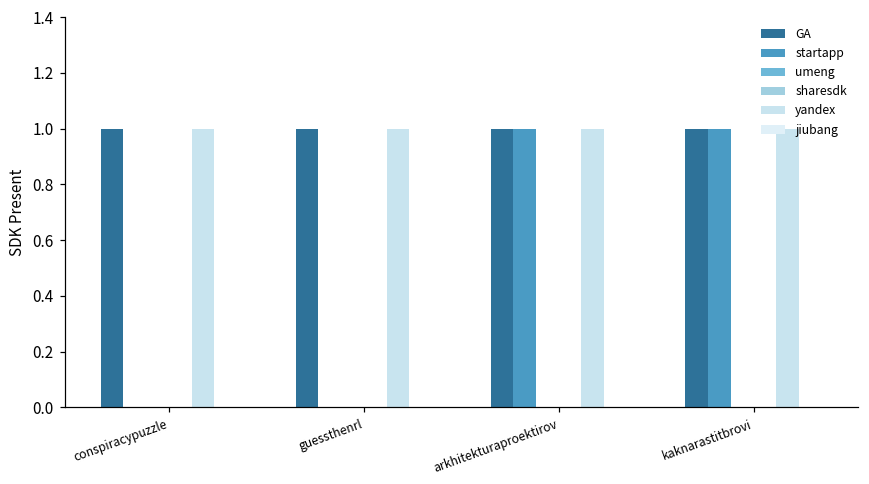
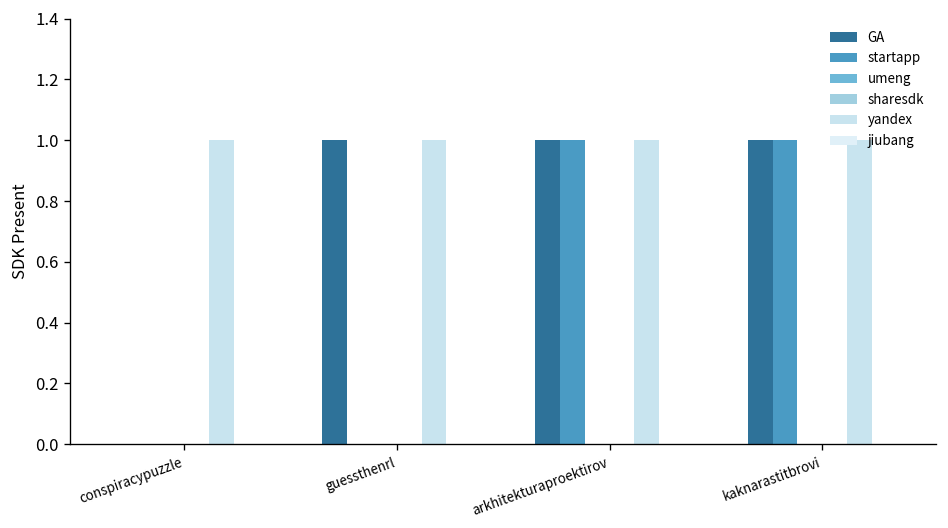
GA, conspiracypuzzle: 1 -> 0
